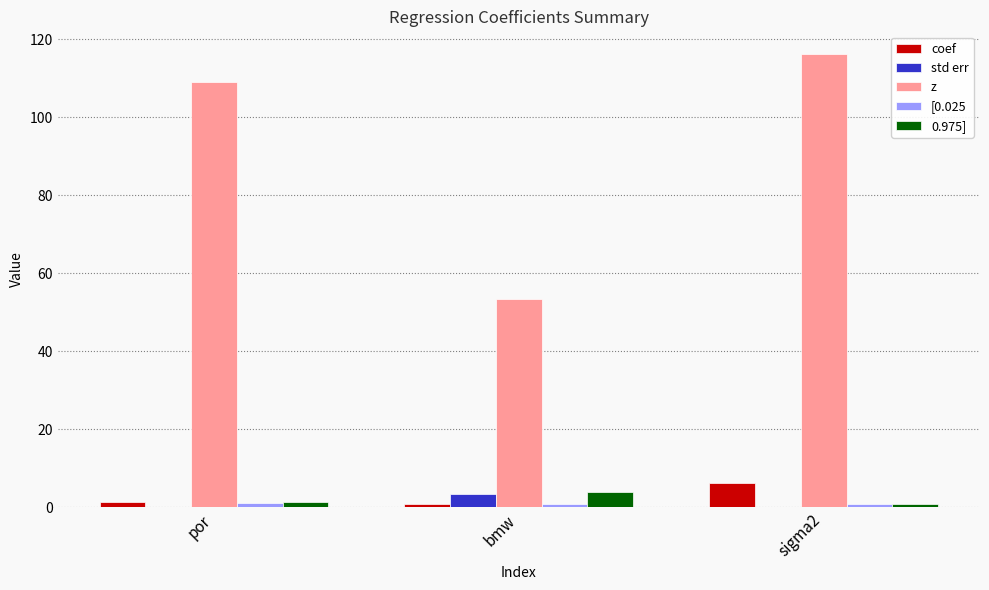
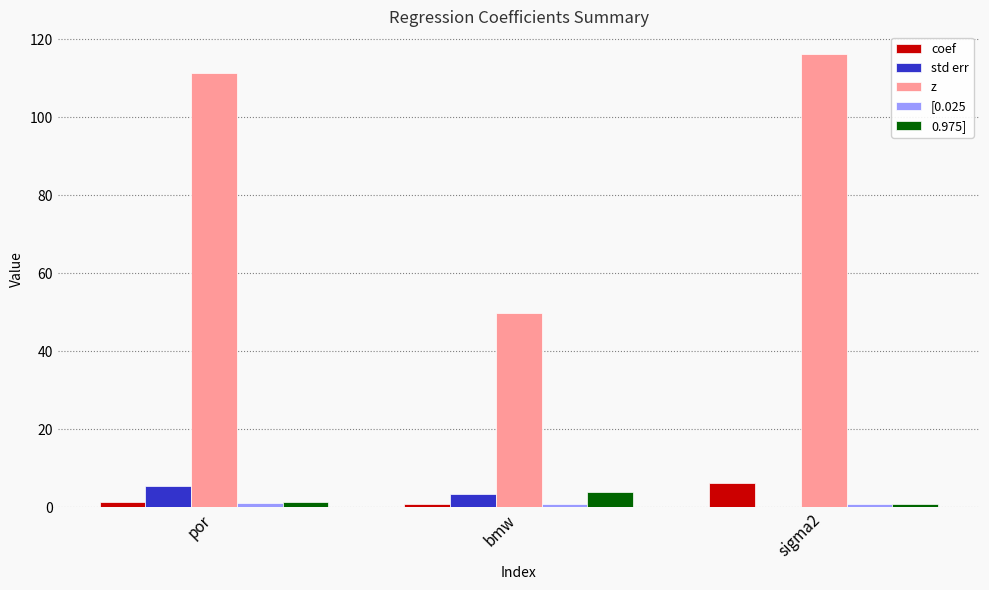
std err, por: 0 -> 5
z, por: 109 -> 111
z, bmw: 54 -> 50
